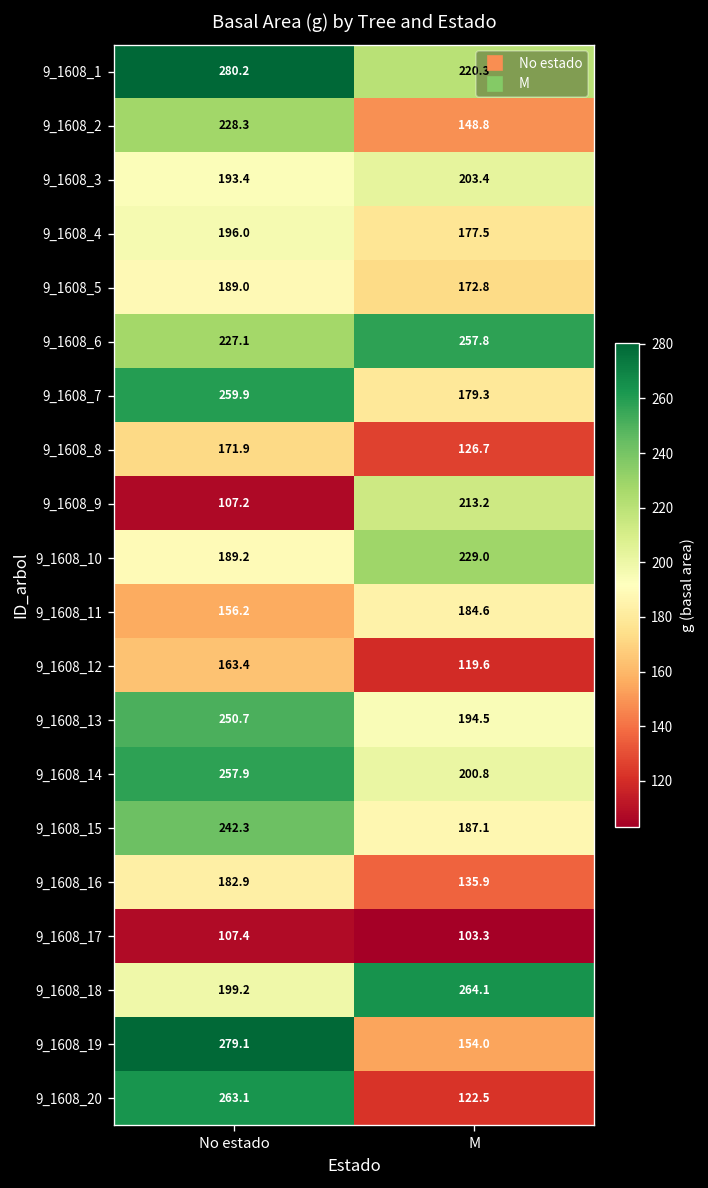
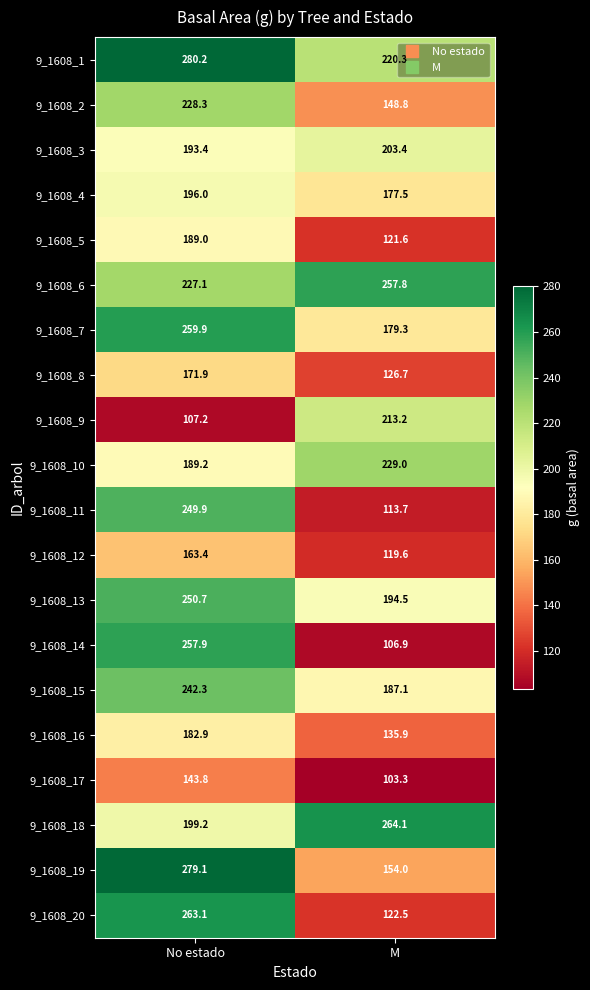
9_1608_5, M: 172.8 -> 121.6
9_1608_11, No estado: 156.2 -> 249.9
9_1608_11, M: 184.6 -> 113.7
9_1608_14, M: 200.8 -> 106.9
9_1608_17, No estado: 107.4 -> 143.8
